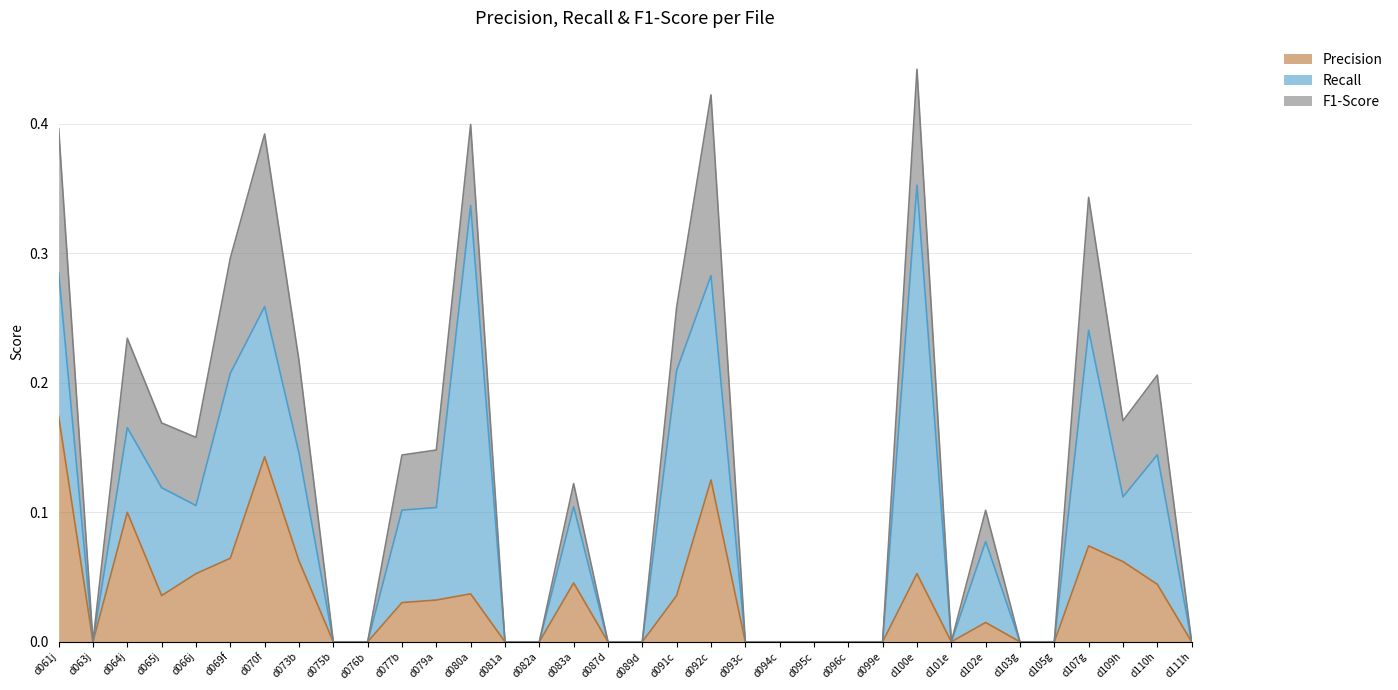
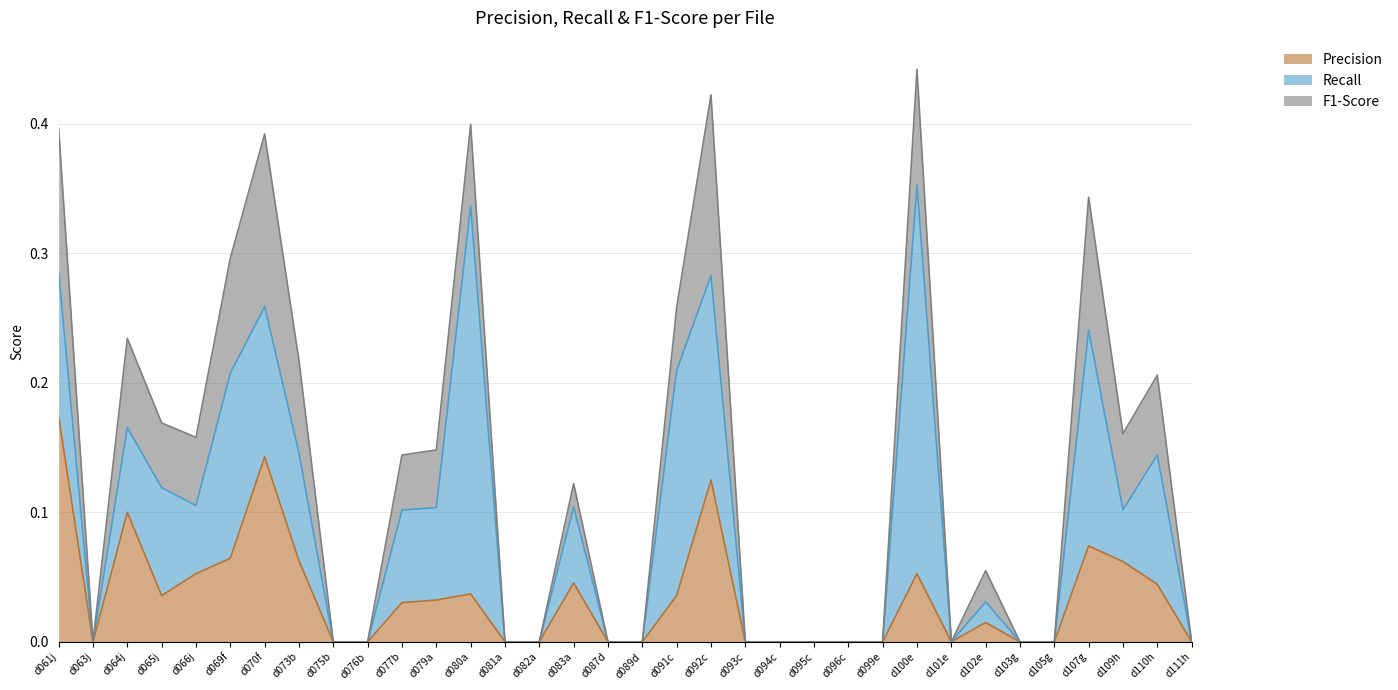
Recall, d102e: 0.063 -> 0.016
Recall, d109h: 0.05 -> 0.04
